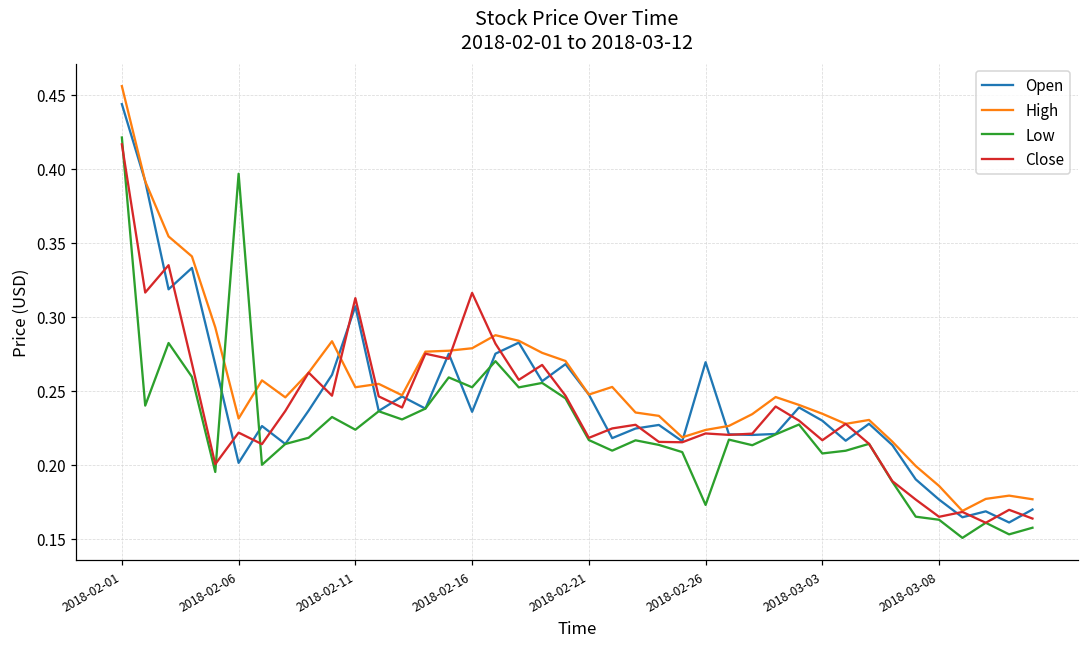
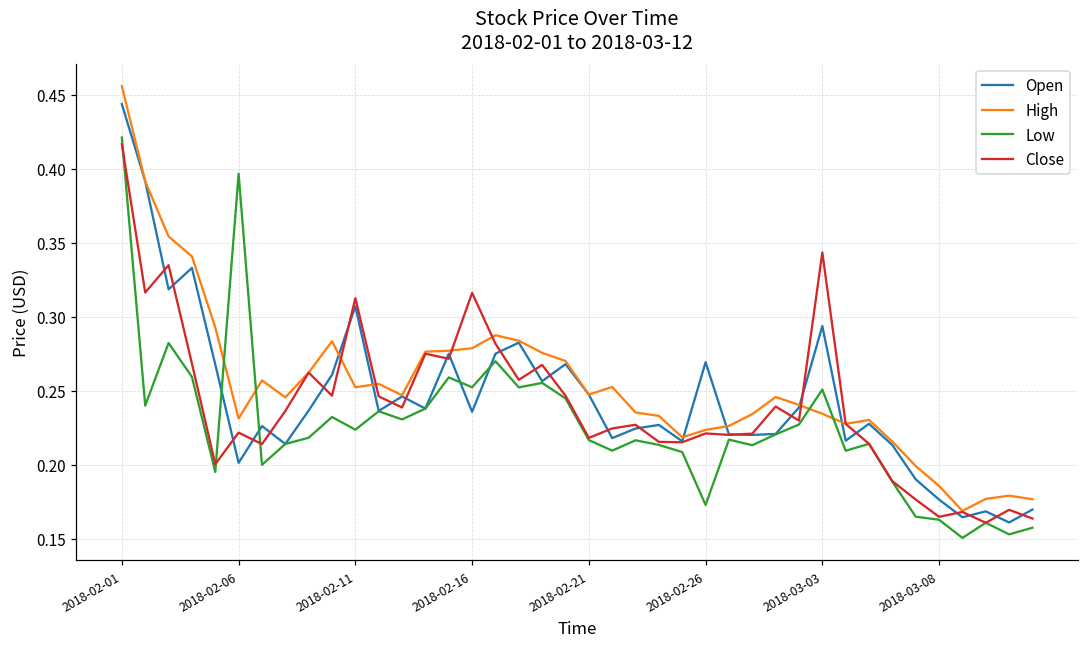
Open, 2018-03-03: 0.230 -> 0.294
Low, 2018-03-03: 0.208 -> 0.251
Close, 2018-03-03: 0.217 -> 0.343
